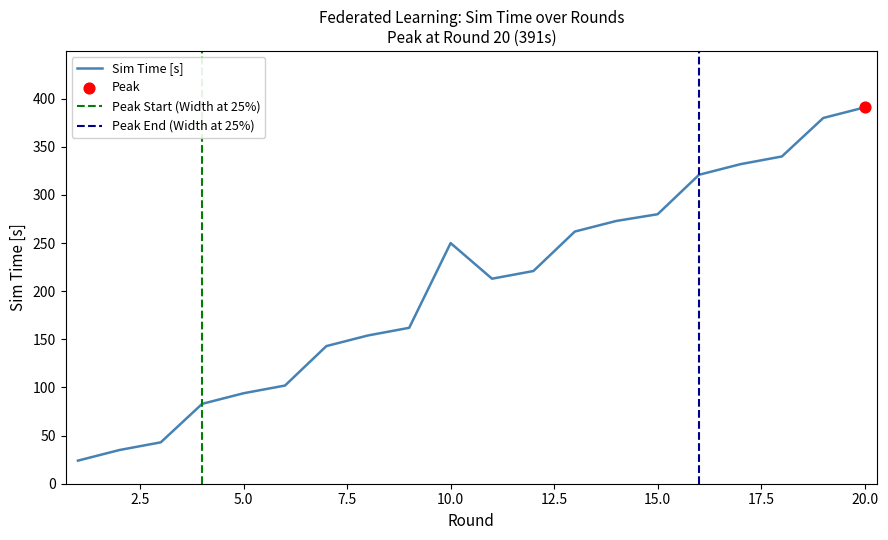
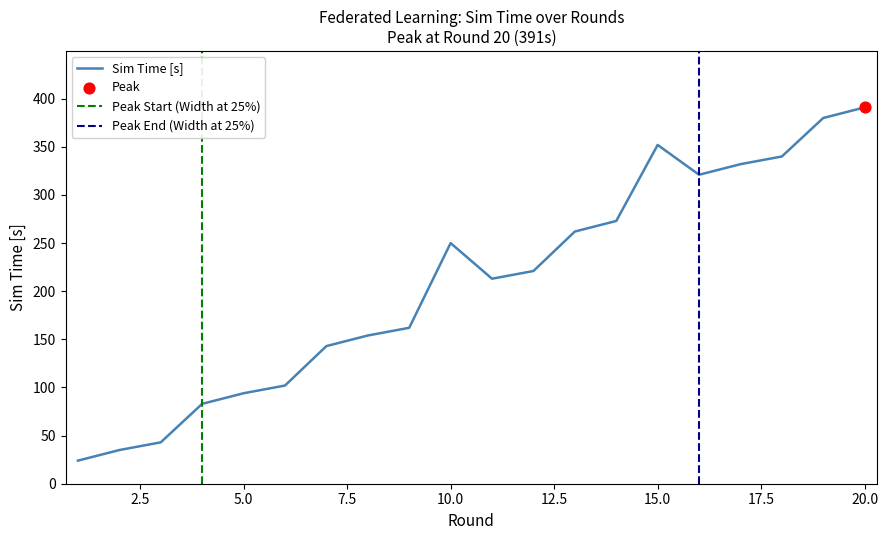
Sim Time [s], 15.0: 280 -> 350
